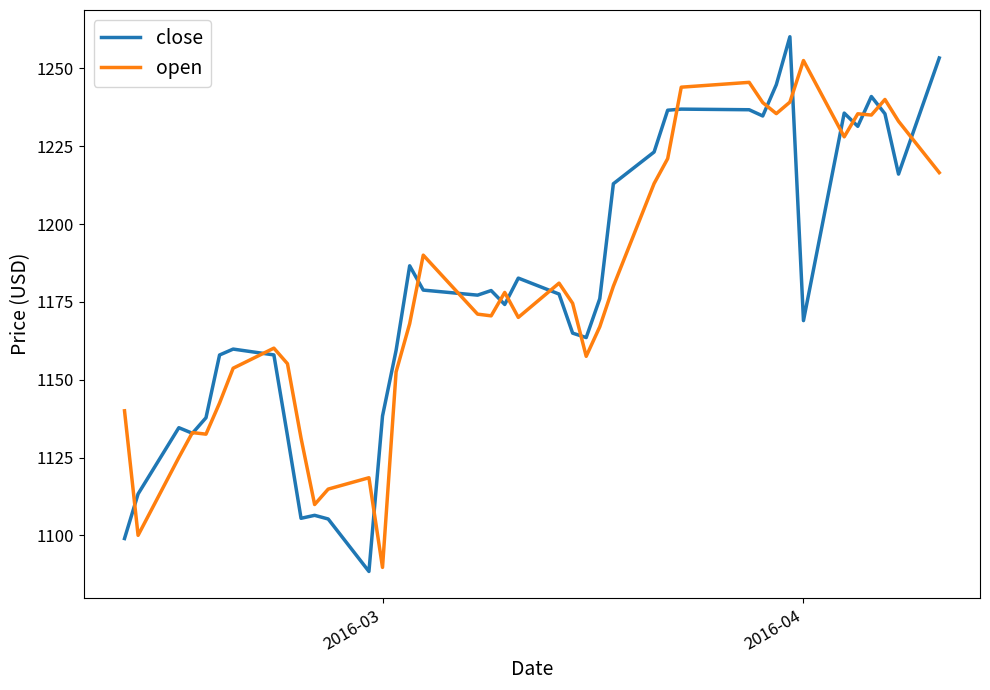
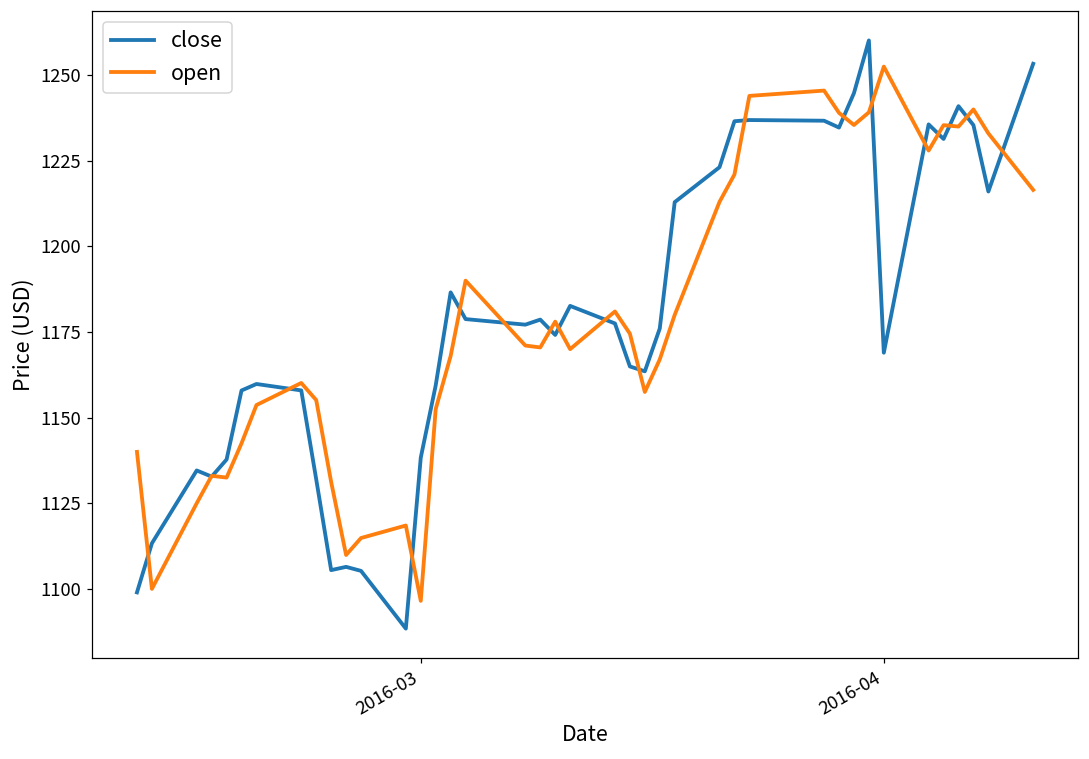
open, 2016-03: 1090 -> 1097
